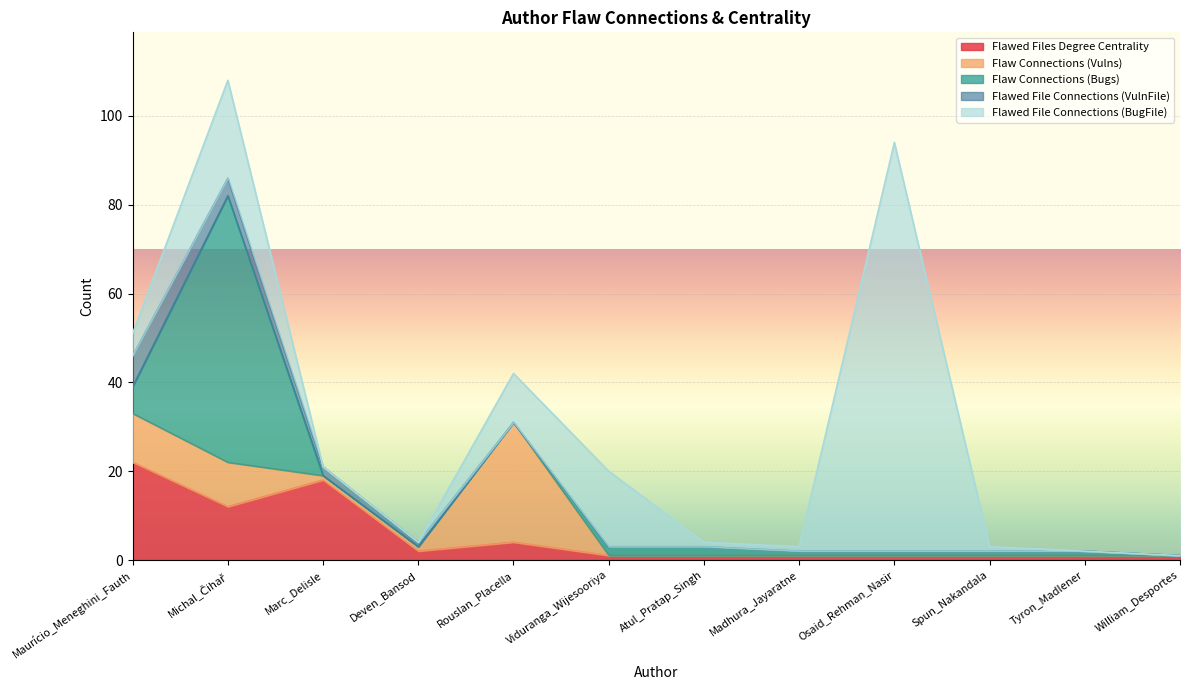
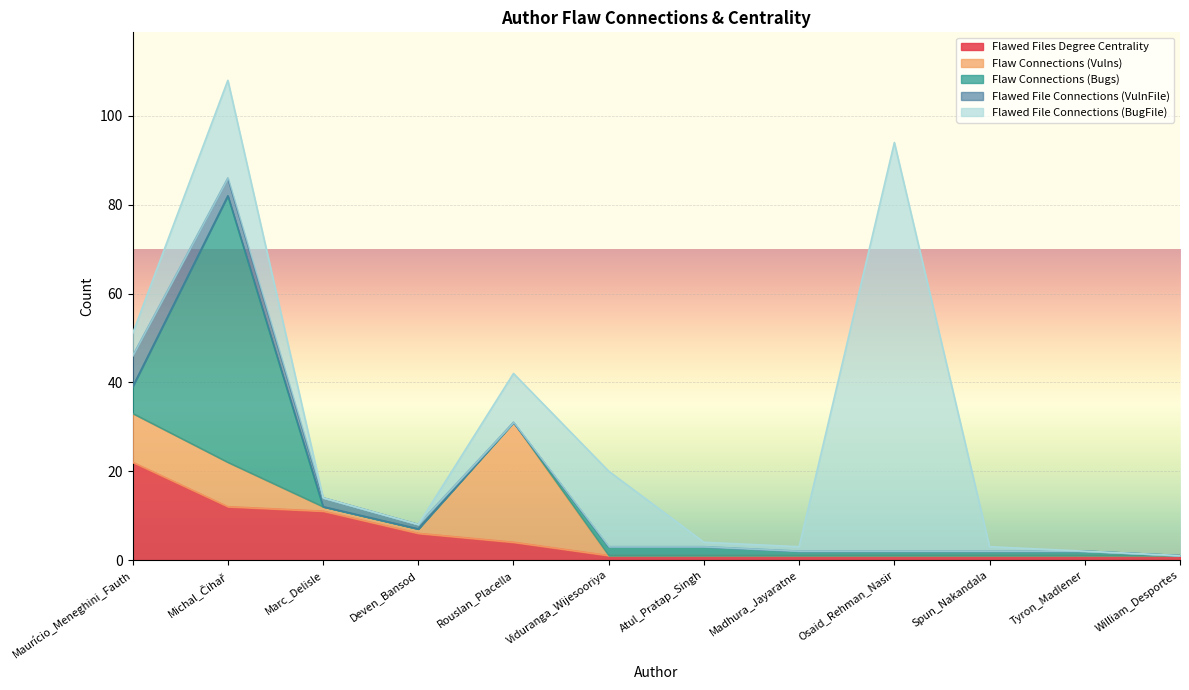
Flawed Files Degree Centrality, Marc_Delisle: 18 -> 11
Flawed Files Degree Centrality, Deven_Bansod: 2 -> 6
